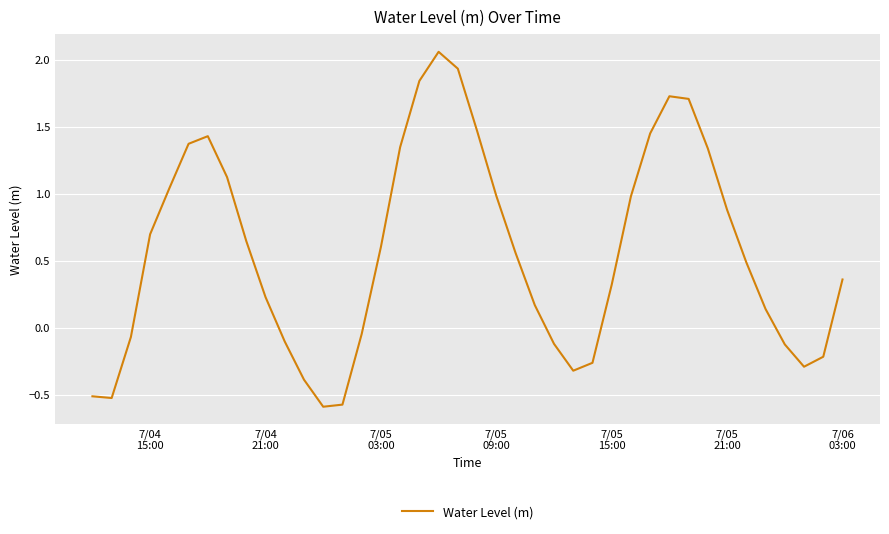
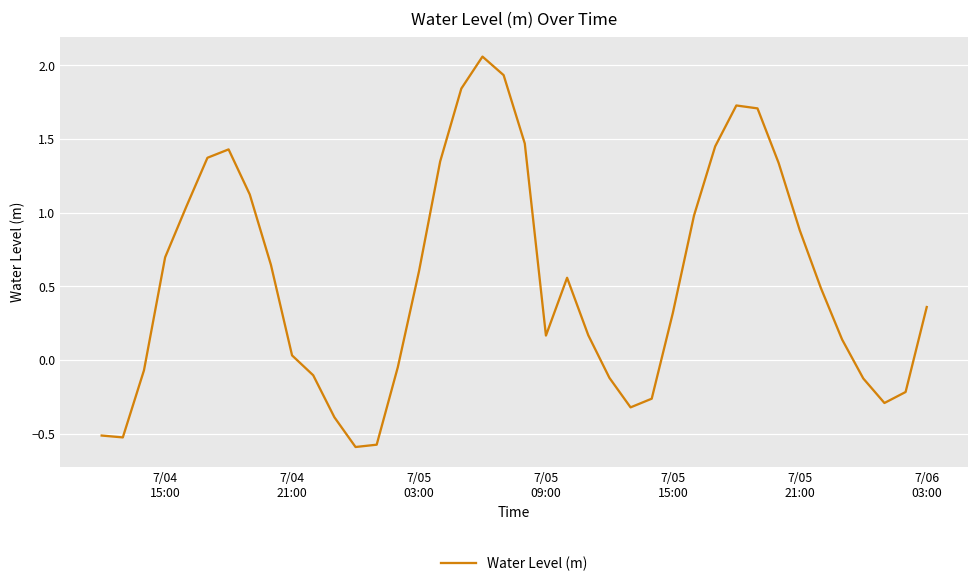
7/04 21:00: 0.23 -> 0.03
7/05 09:00: 0.98 -> 0.17
